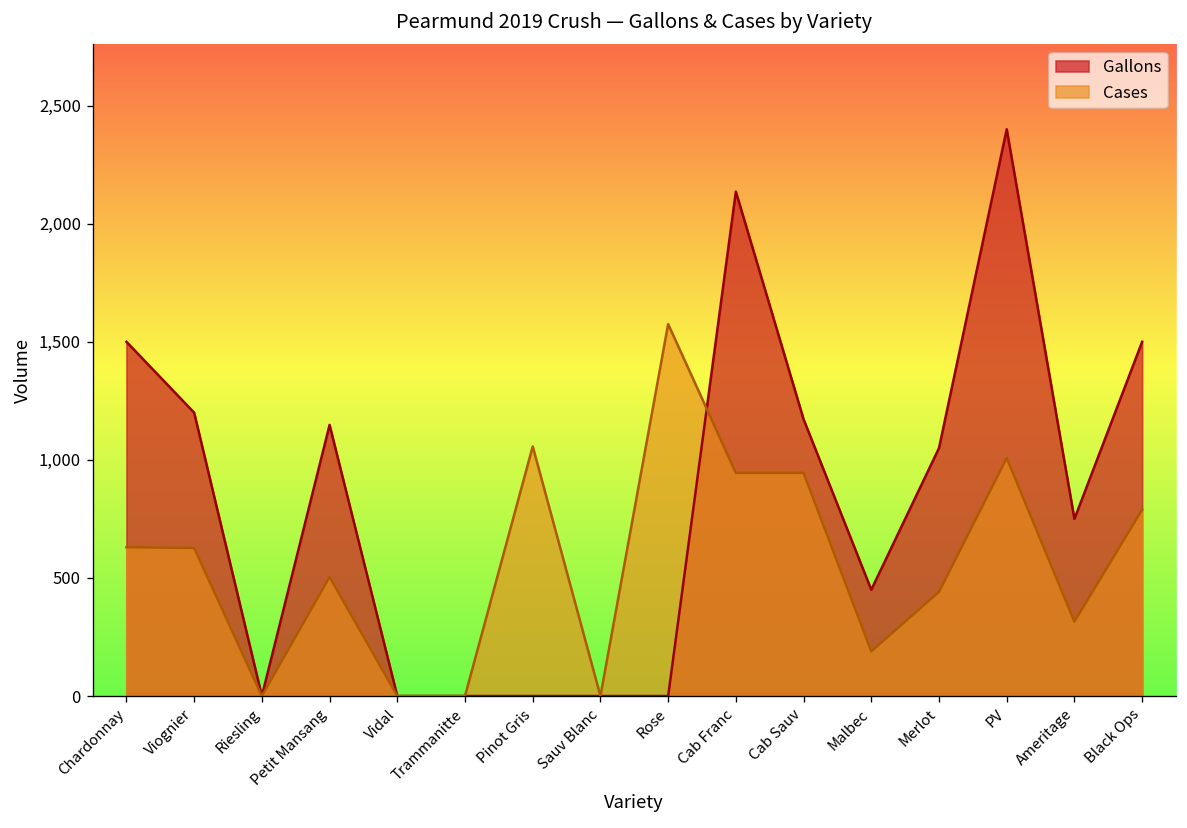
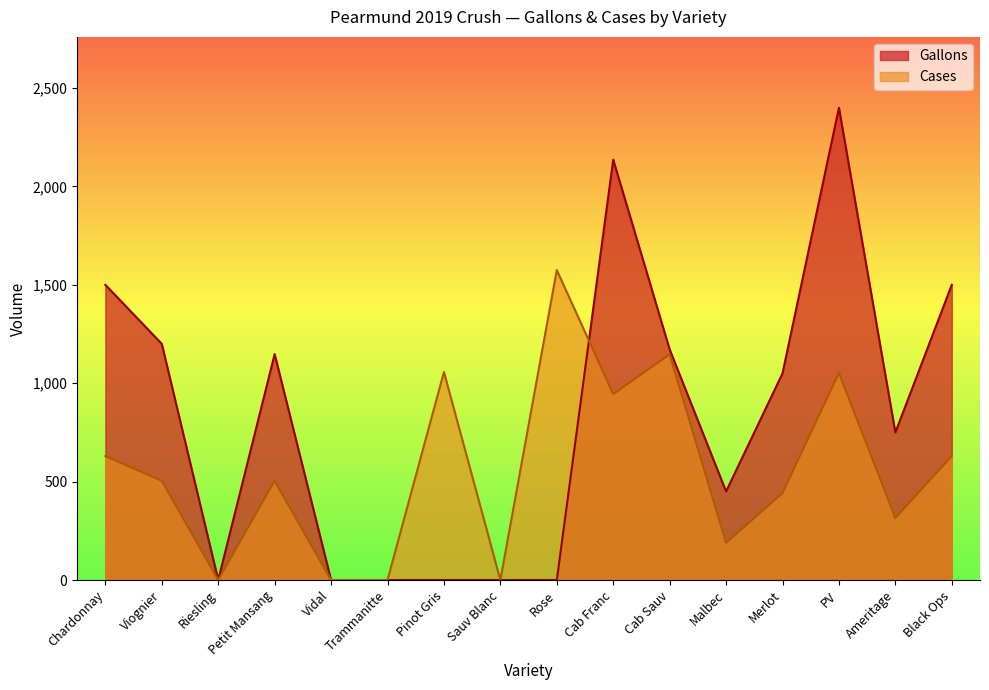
Cases, Viognier: 630 -> 500
Cases, Cab Sauv: 950 -> 1,150
Cases, PV: 1,010 -> 1,050
Cases, Black Ops: 790 -> 630
